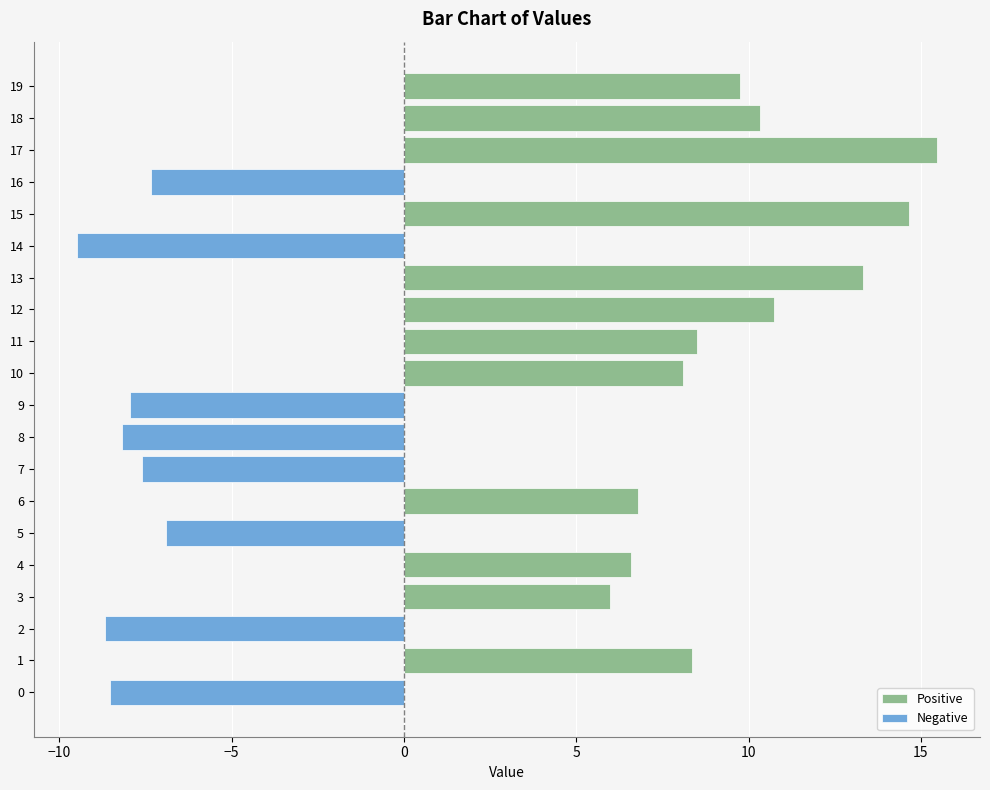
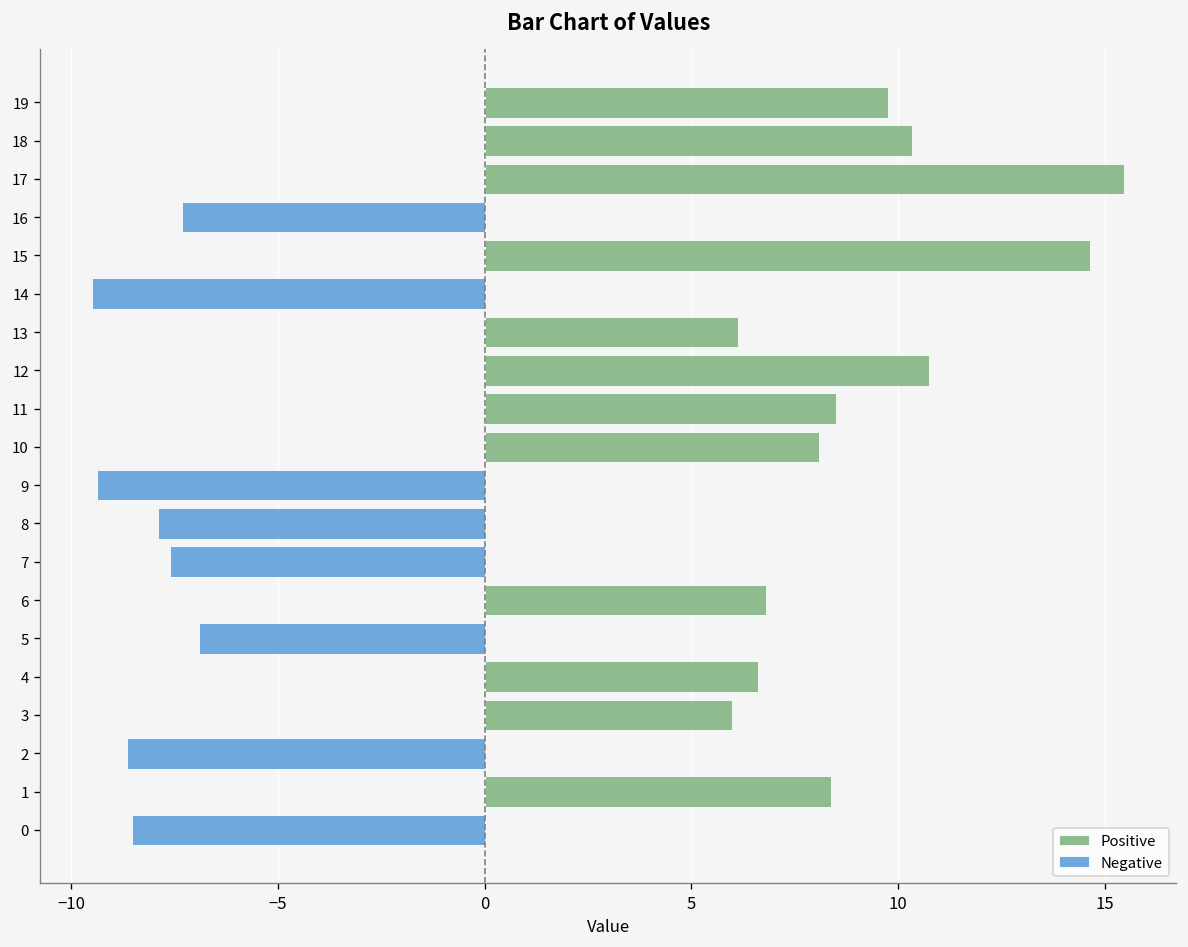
Positive, 13: 13.3 -> 6.1
Negative, 9: -7.9 -> -9.4
Negative, 8: -8.2 -> -7.9
